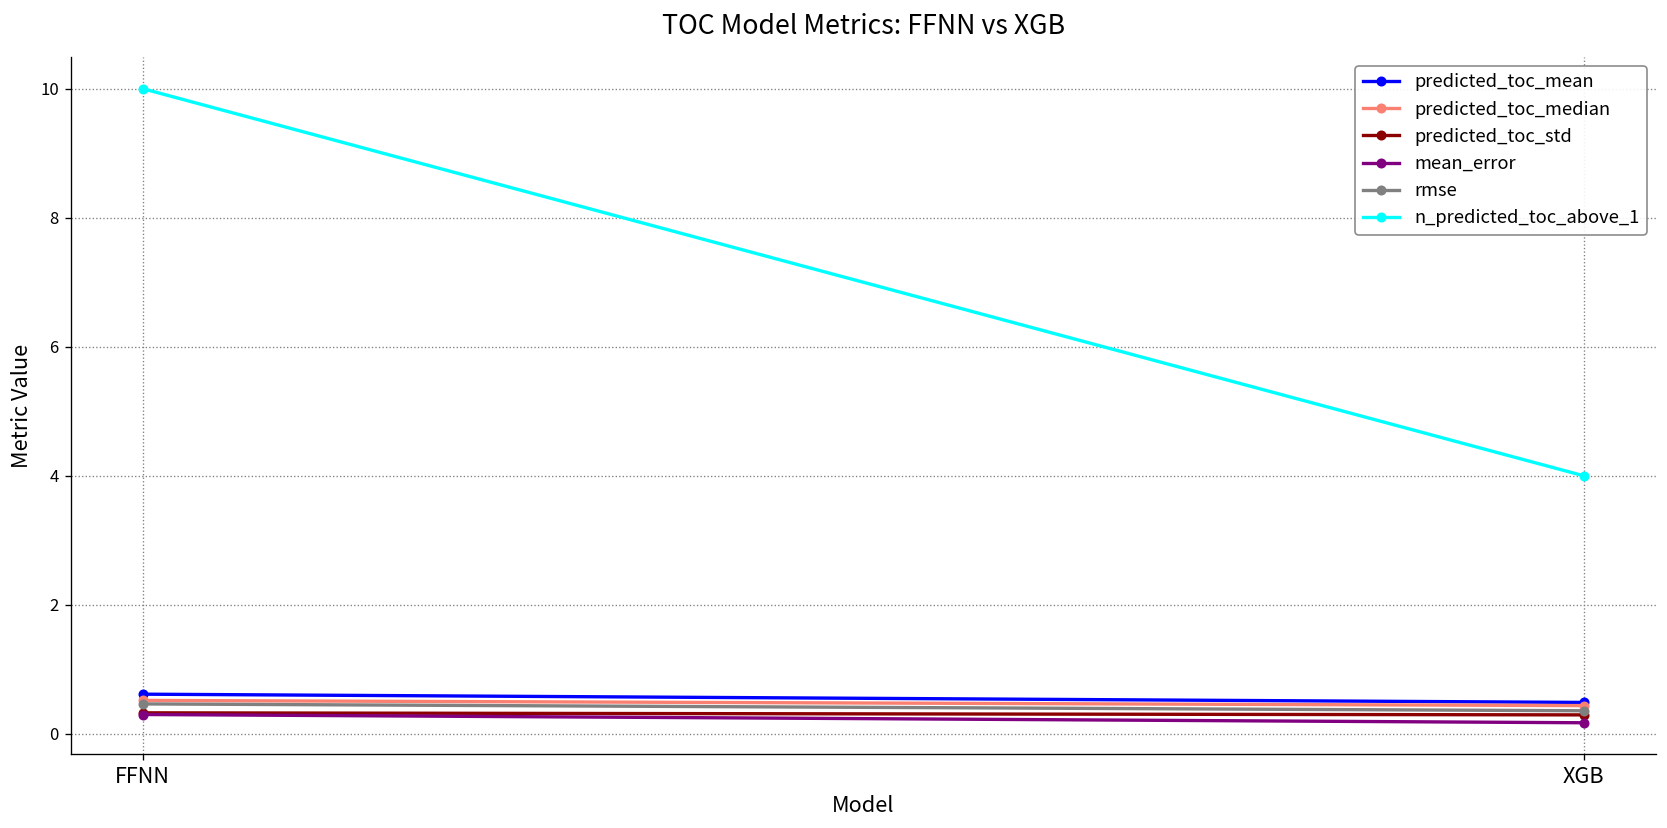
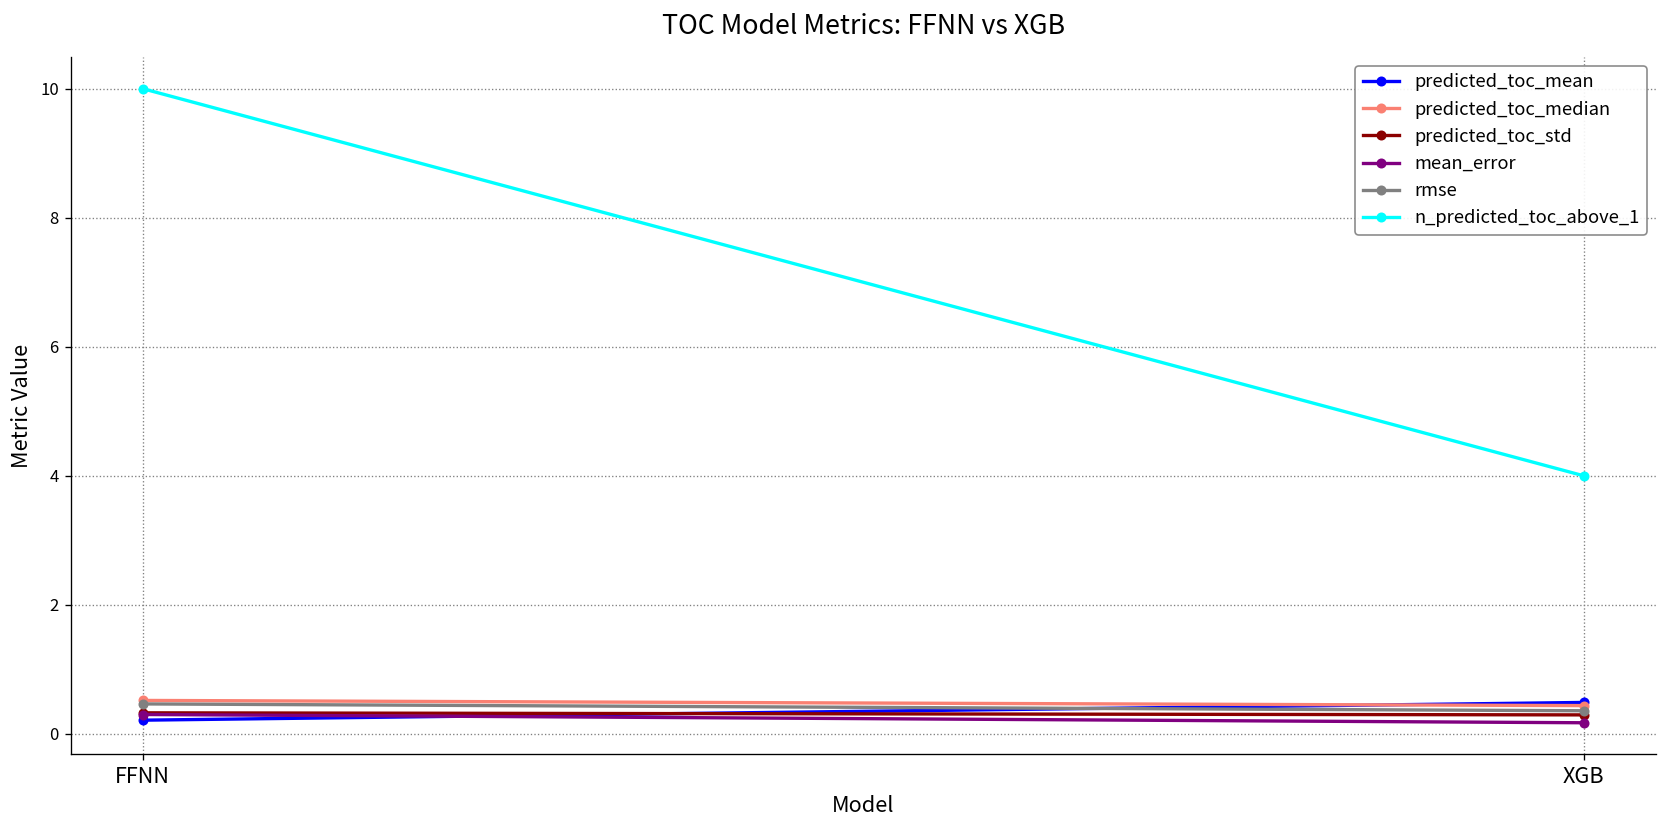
predicted_toc_mean, FFNN: 0.6 -> 0.2
